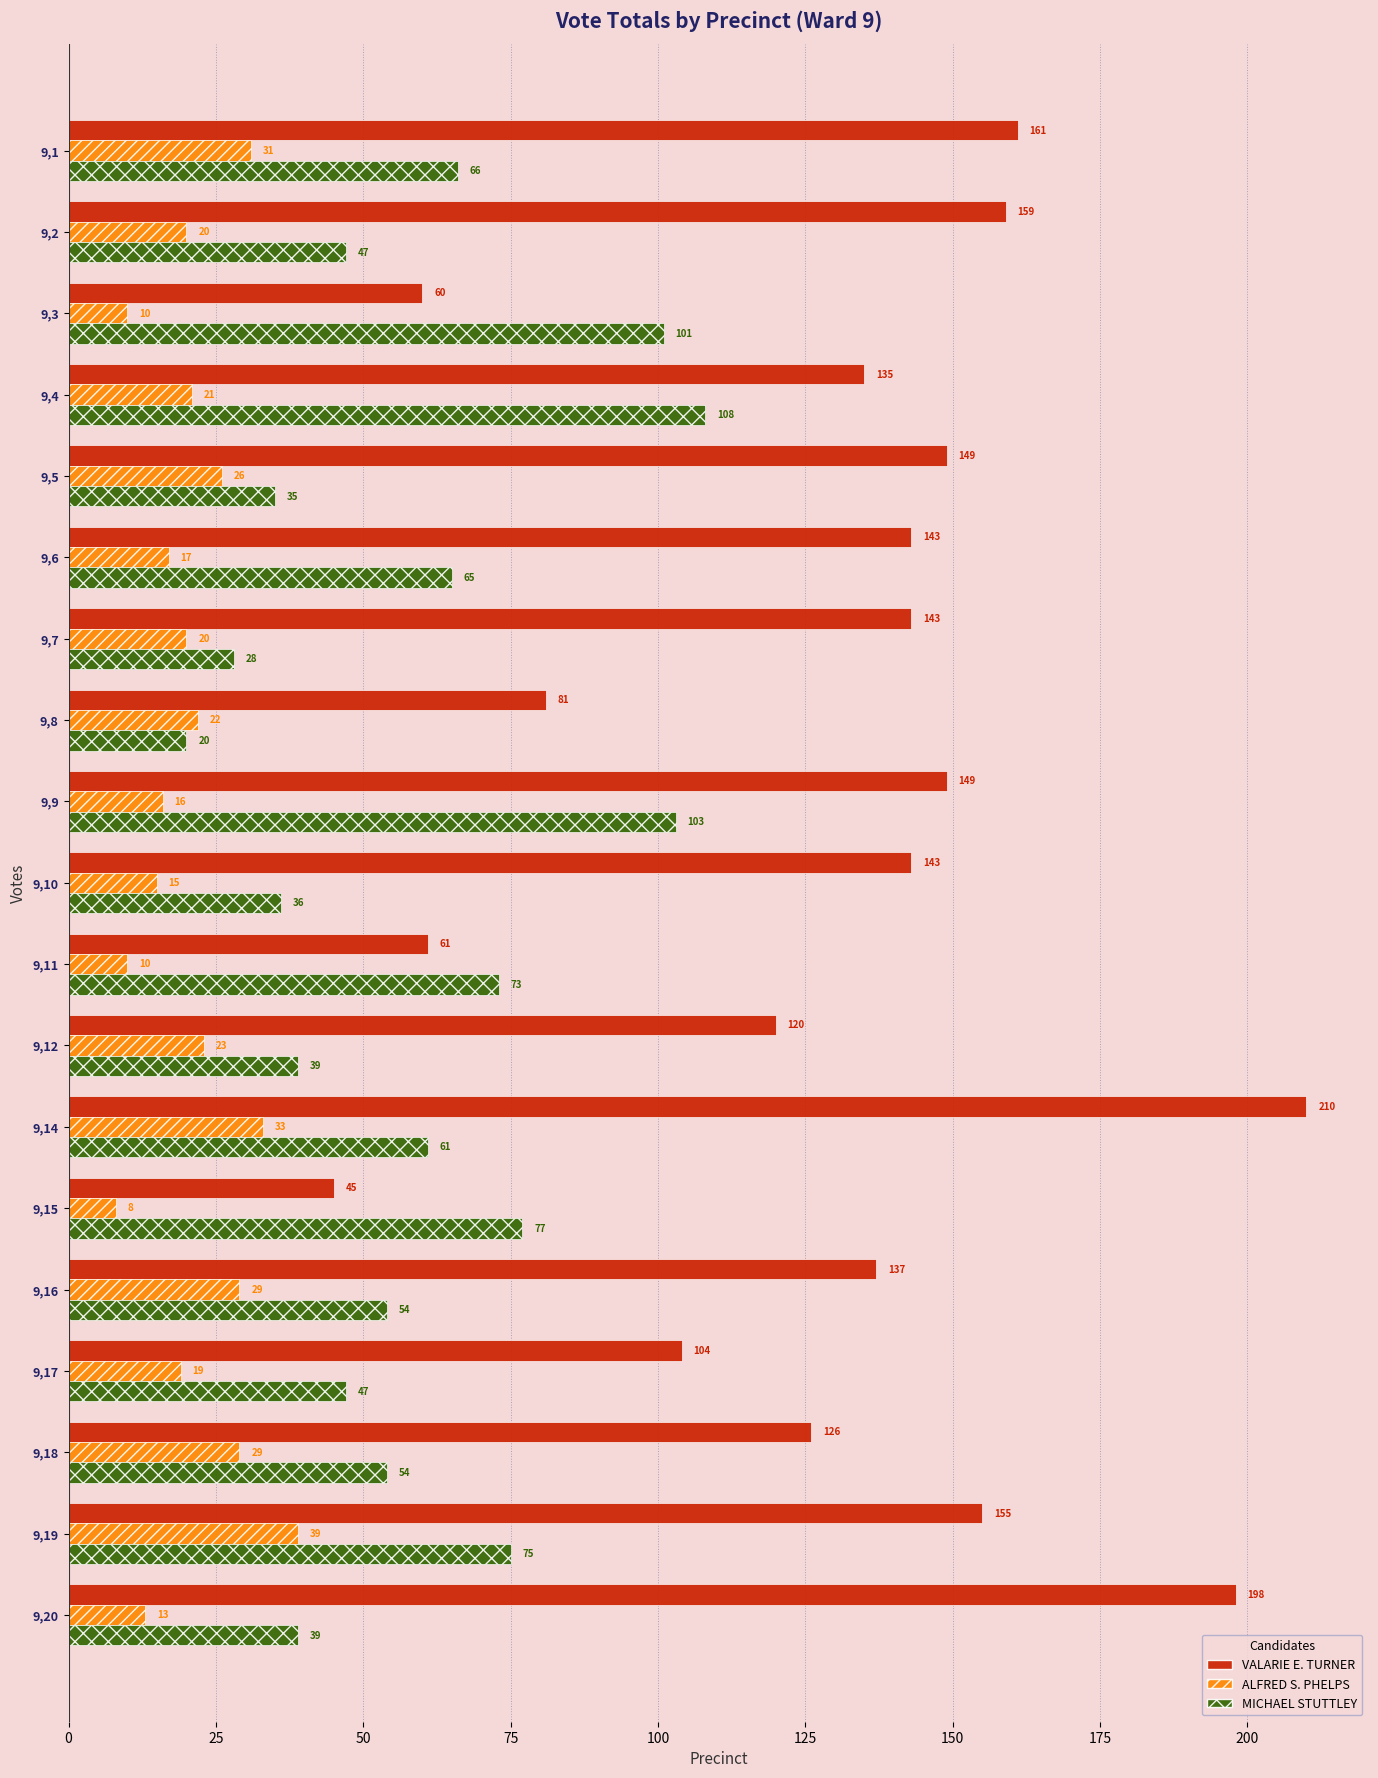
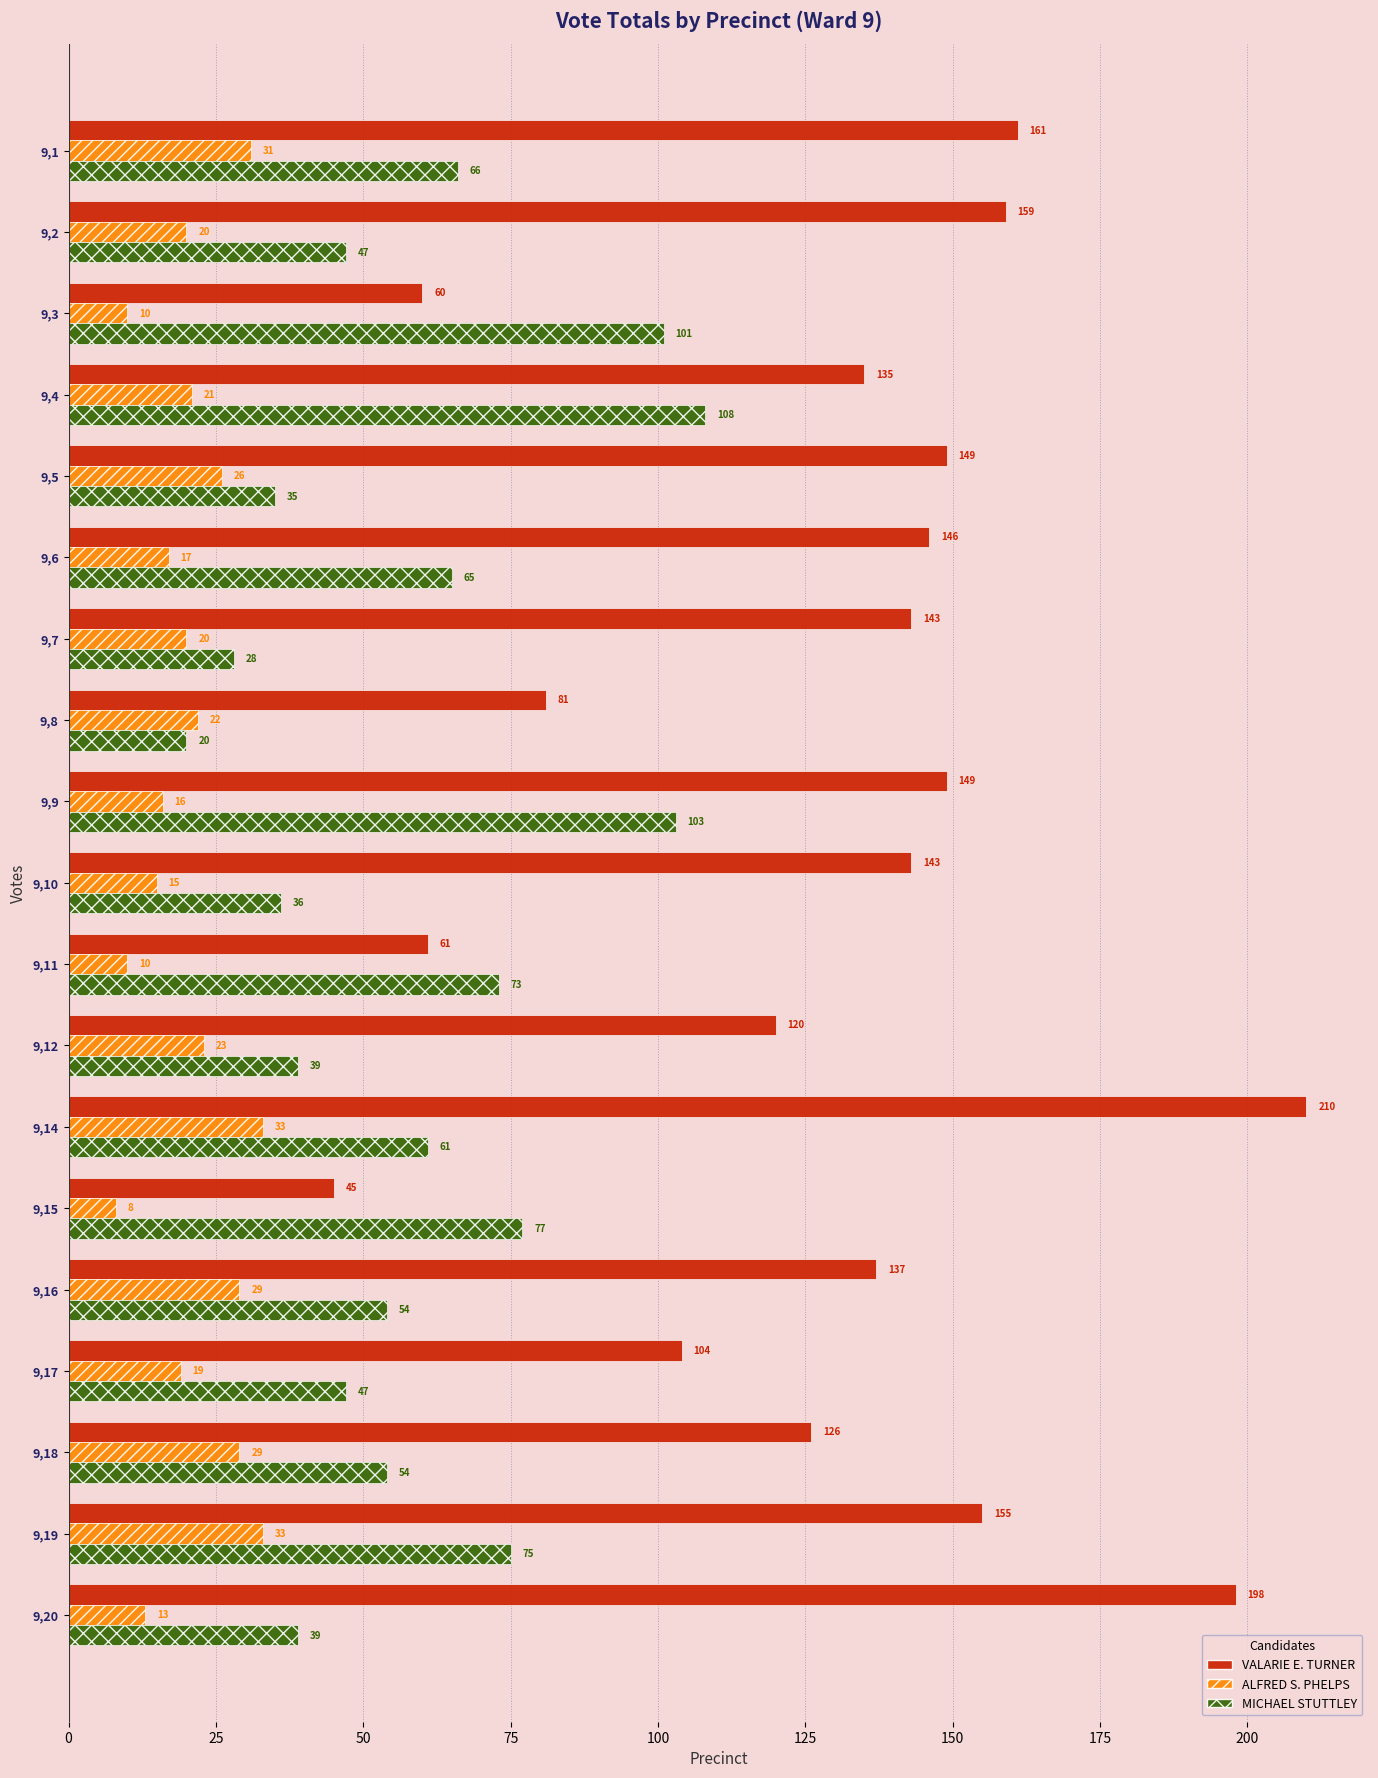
VALARIE E. TURNER, 9,6: 143 -> 146
ALFRED S. PHELPS, 9,19: 39 -> 33
